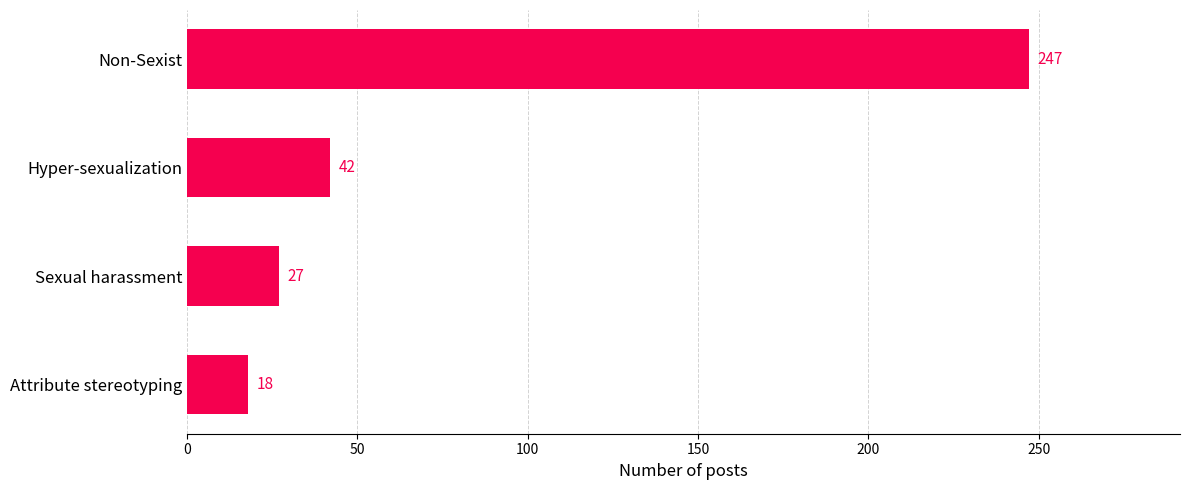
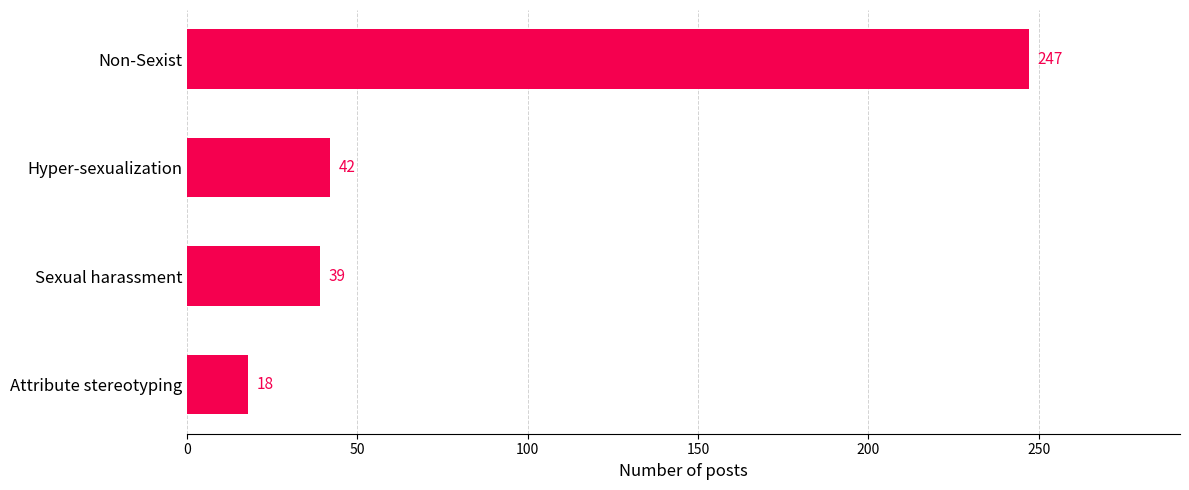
Sexual harassment: 27 -> 39
